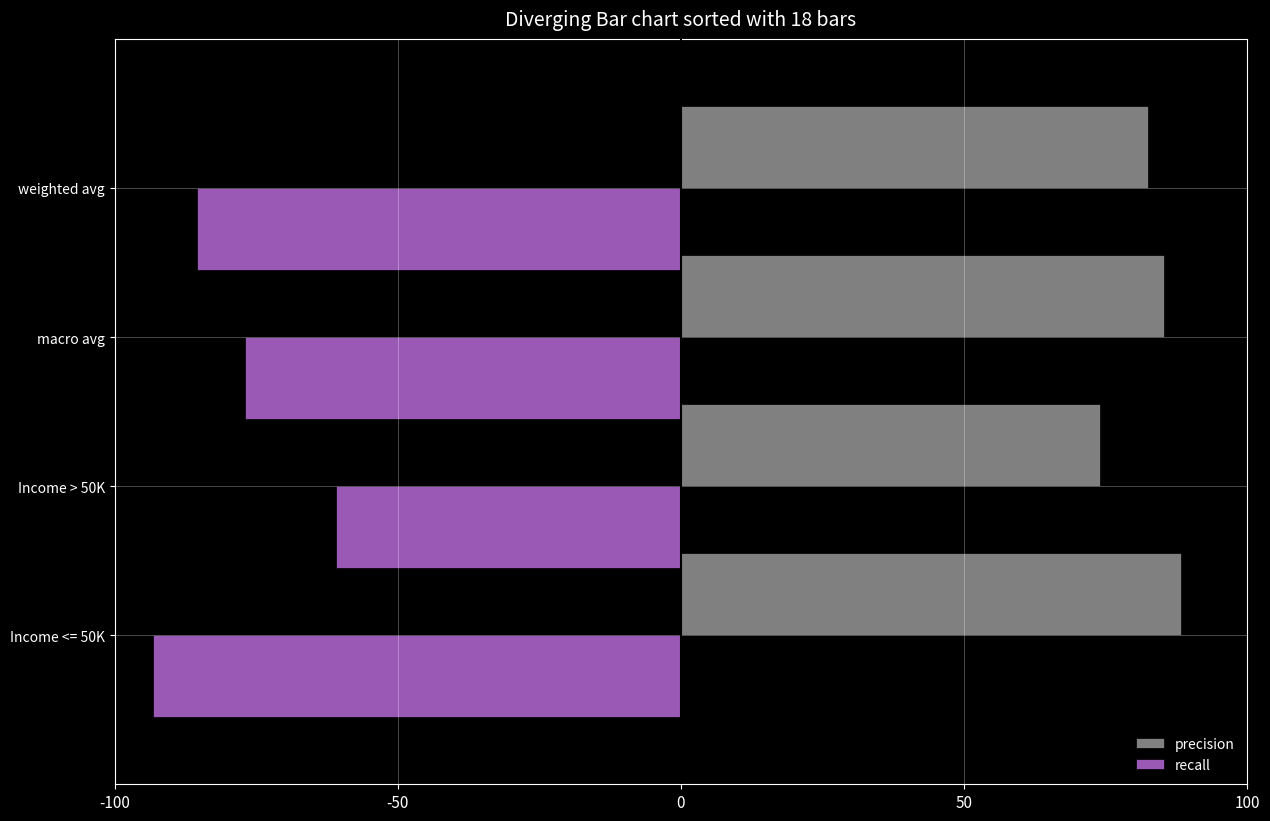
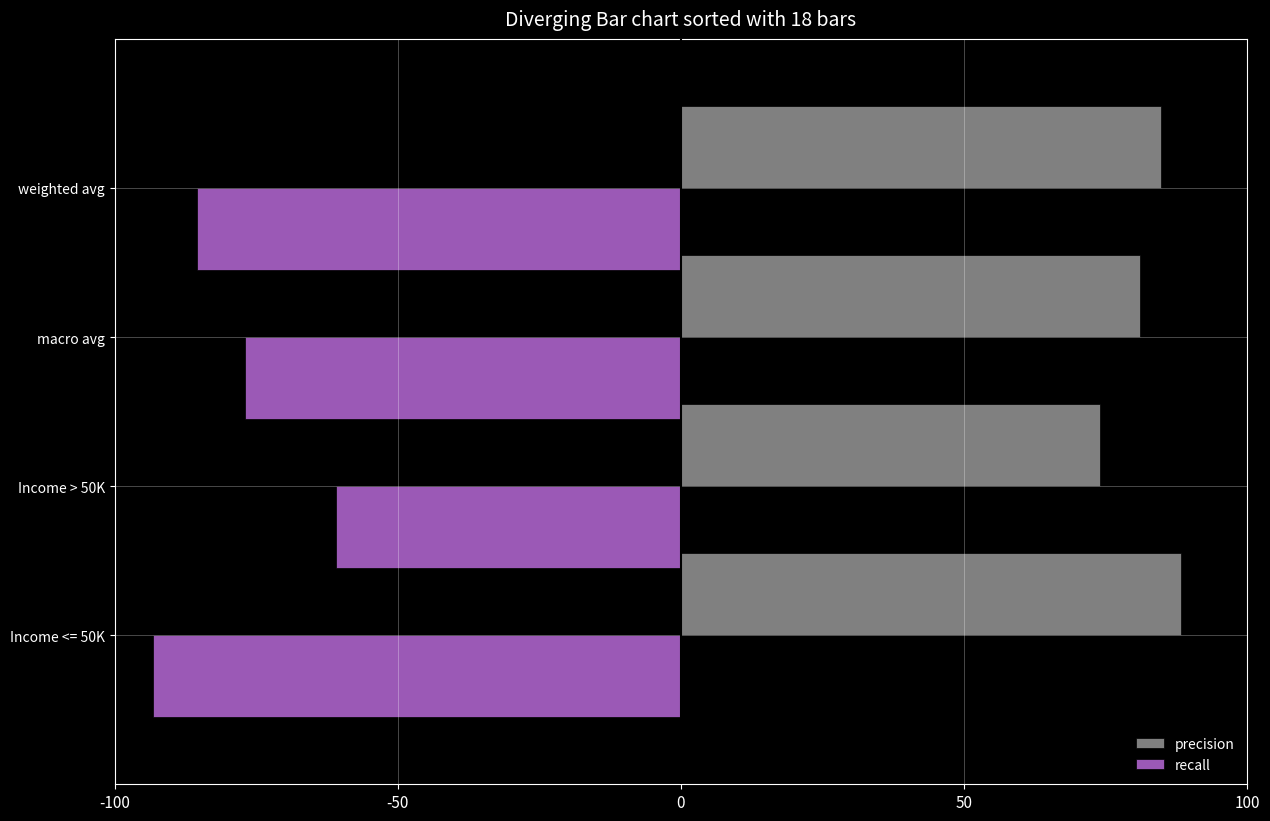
precision, weighted avg: 82 -> 85
precision, macro avg: 85 -> 81
